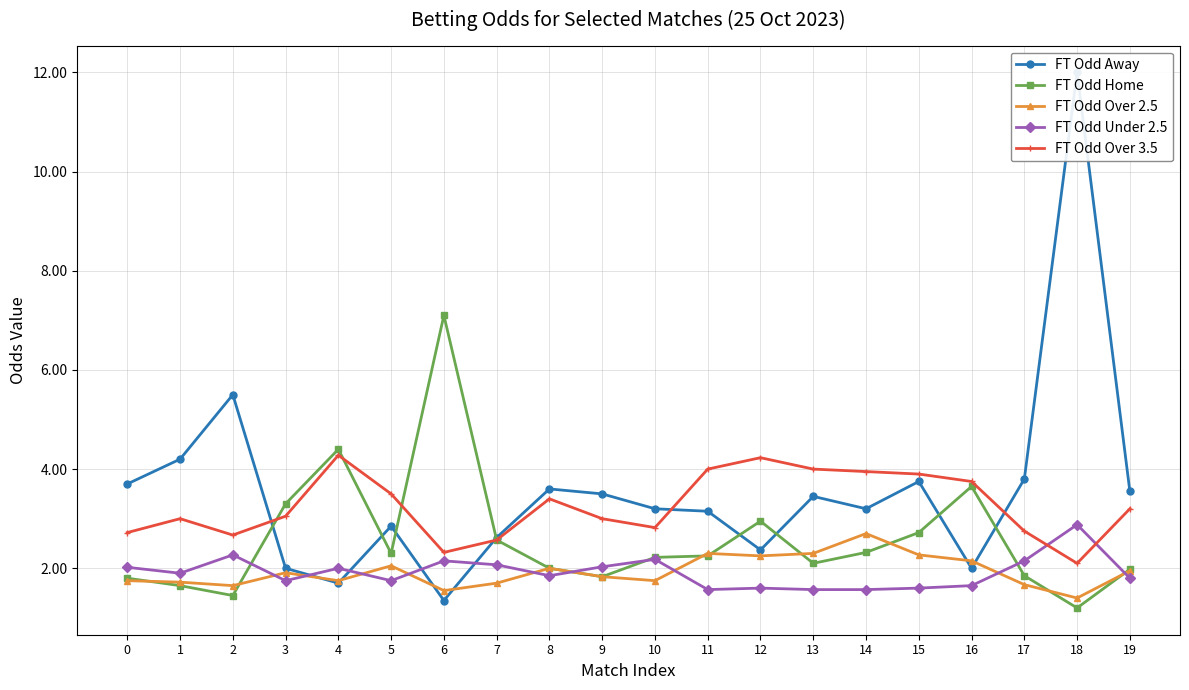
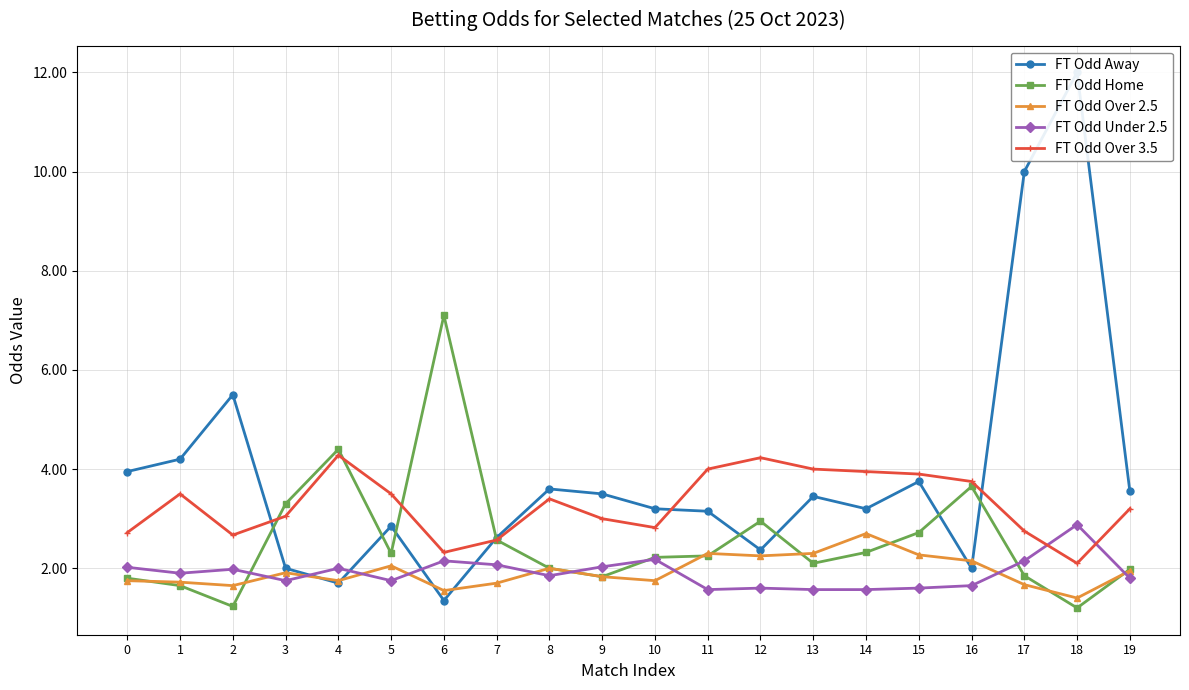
FT Odd Away, 0: 3.7 -> 4.0
FT Odd Over 3.5, 1: 3.0 -> 3.5
FT Odd Home, 2: 1.5 -> 1.2
FT Odd Under 2.5, 2: 2.3 -> 2.0
FT Odd Away, 17: 3.8 -> 10.0
